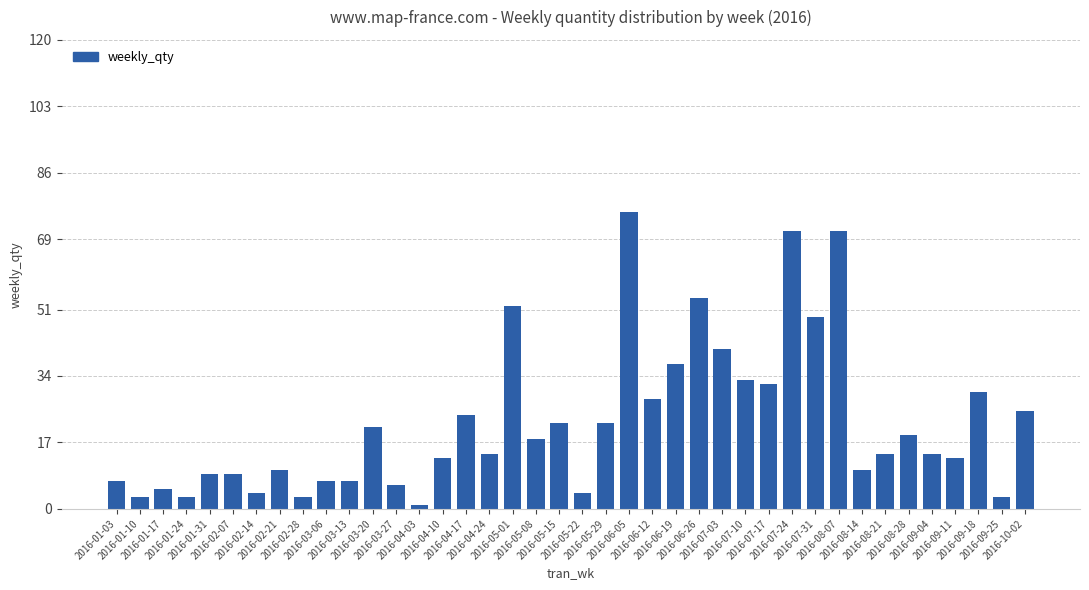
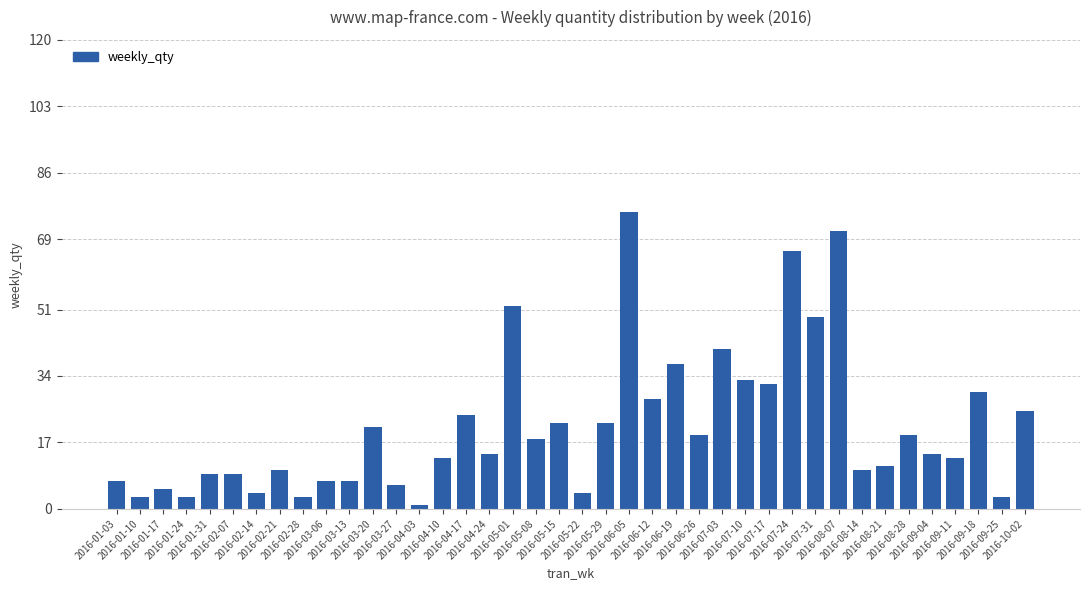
2016-06-26: 54 -> 19
2016-07-24: 71 -> 66
2016-08-21: 14 -> 11
